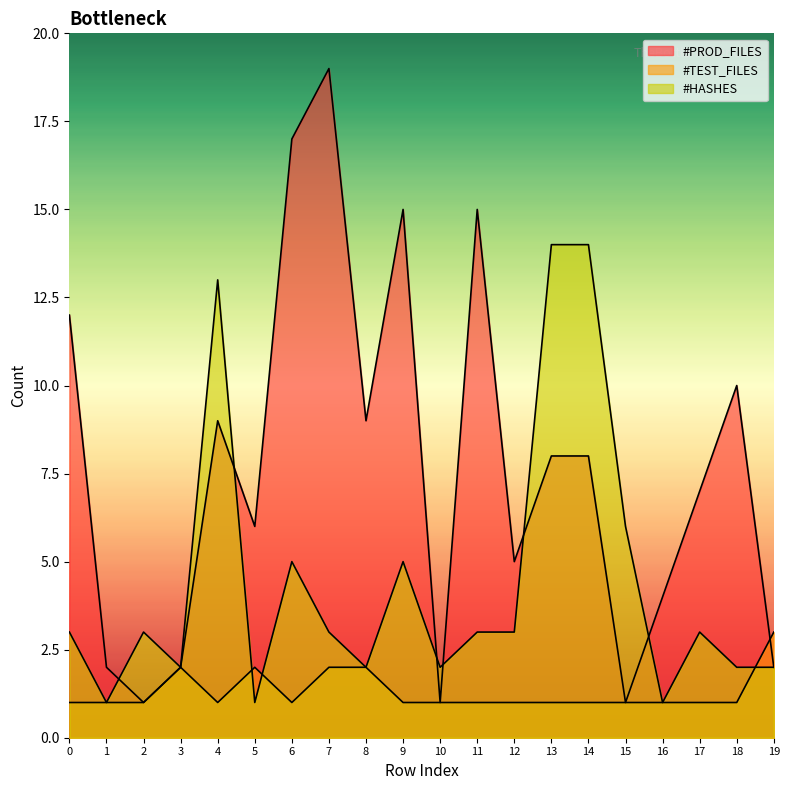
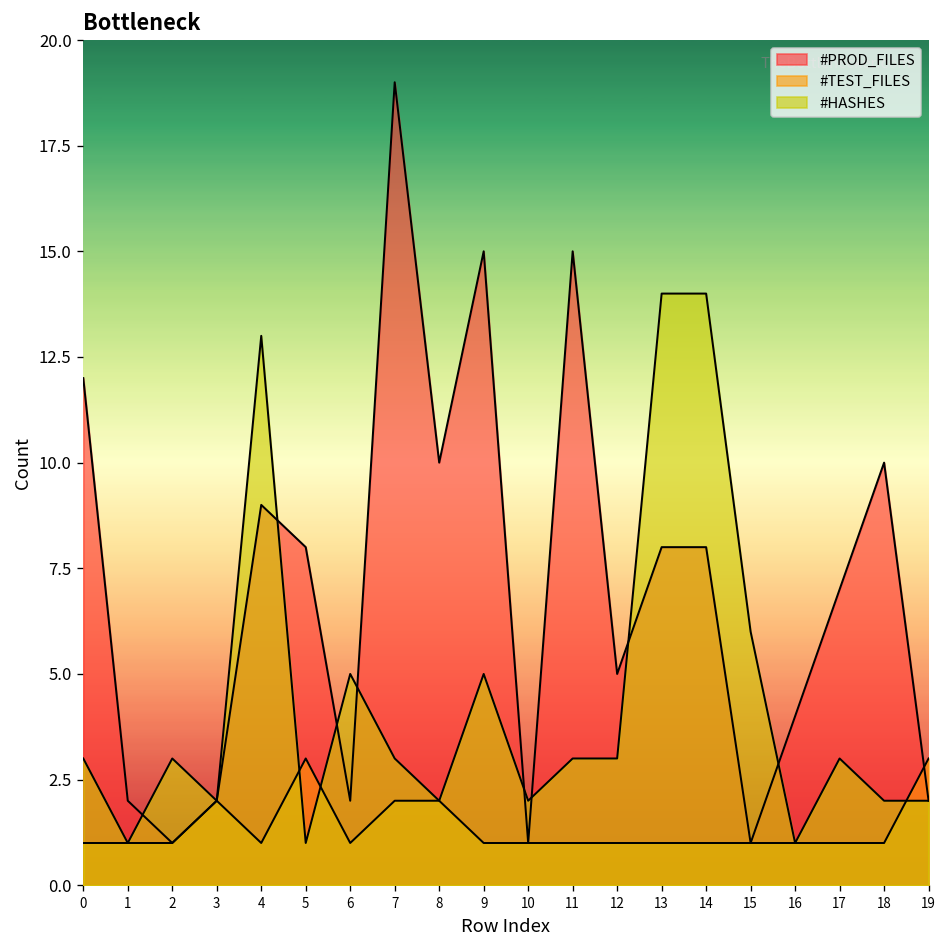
#PROD_FILES, 5: 6 -> 8
#TEST_FILES, 5: 2 -> 3
#PROD_FILES, 6: 17 -> 2
#PROD_FILES, 8: 9 -> 10
